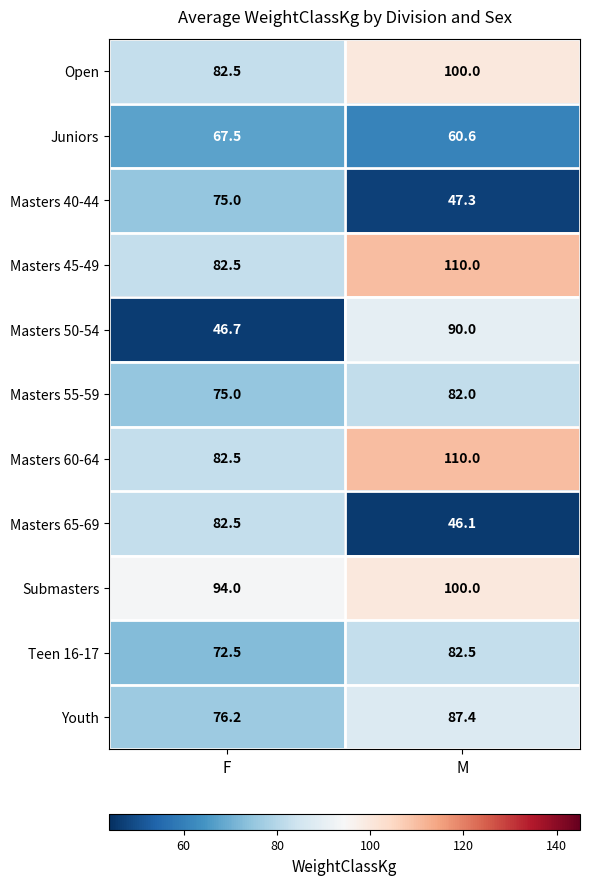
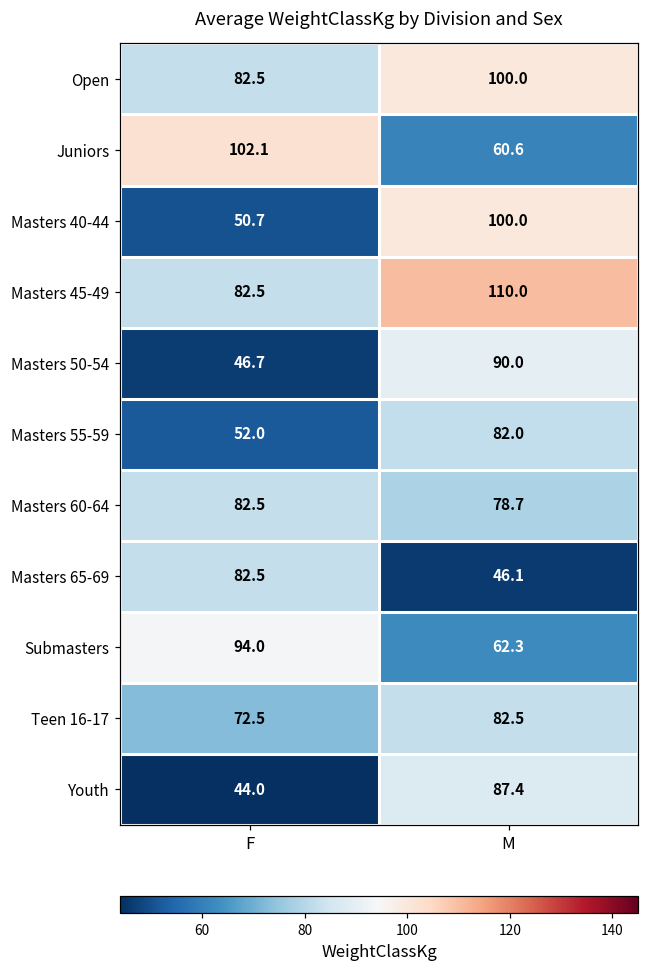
Juniors, F: 67.5 -> 102.1
Masters 40-44, F: 75.0 -> 50.7
Masters 40-44, M: 47.3 -> 100.0
Masters 55-59, F: 75.0 -> 52.0
Masters 60-64, M: 110.0 -> 78.7
Submasters, M: 100.0 -> 62.3
Youth, F: 76.2 -> 44.0
